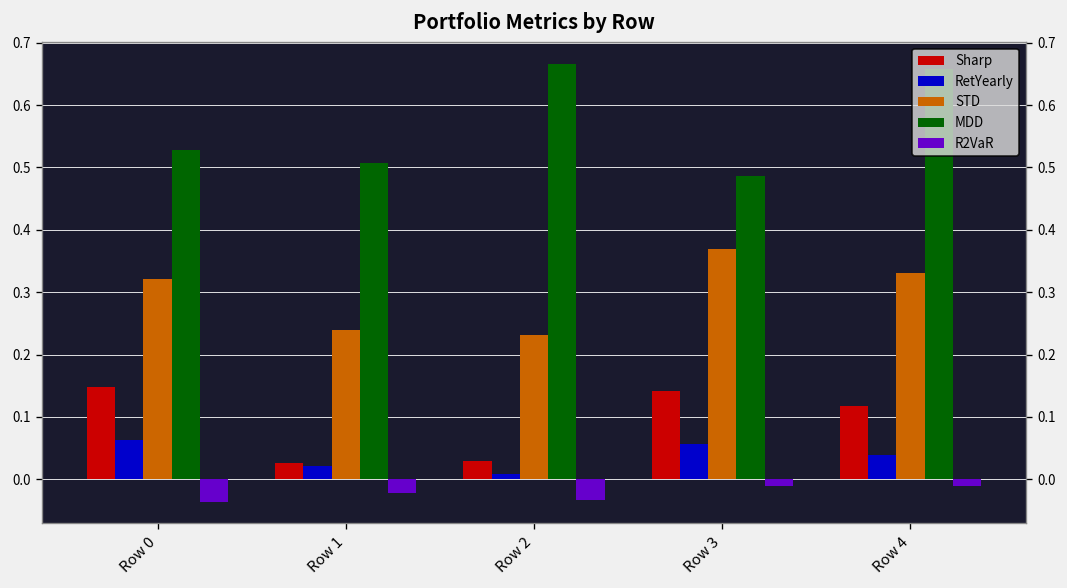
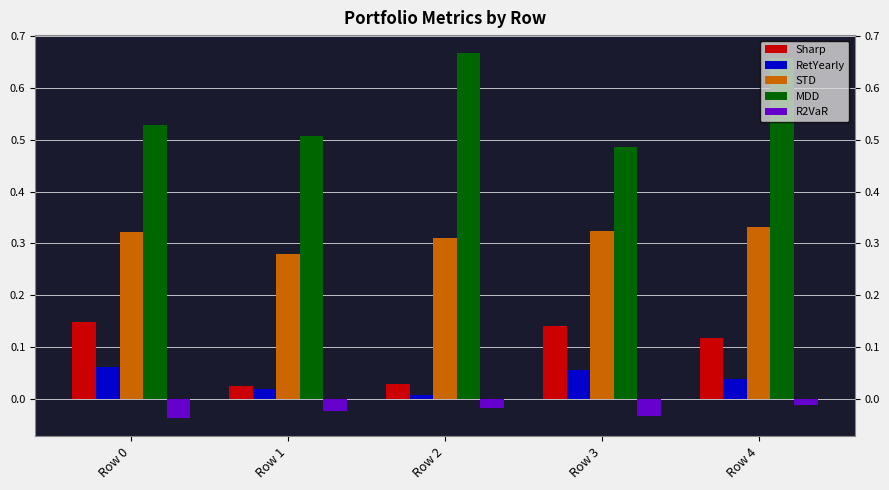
STD, Row 1: 0.24 -> 0.28
STD, Row 2: 0.23 -> 0.31
R2VaR, Row 2: -0.03 -> -0.02
STD, Row 3: 0.37 -> 0.32
R2VaR, Row 3: -0.01 -> -0.03
